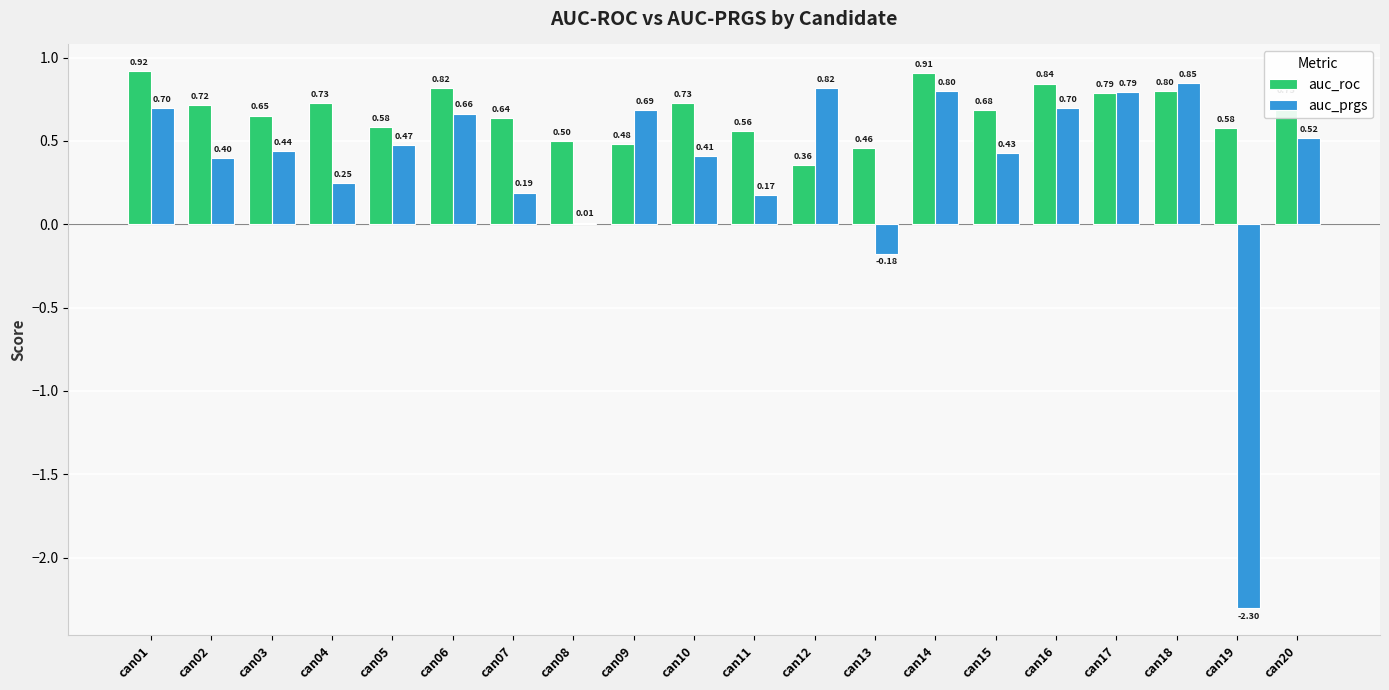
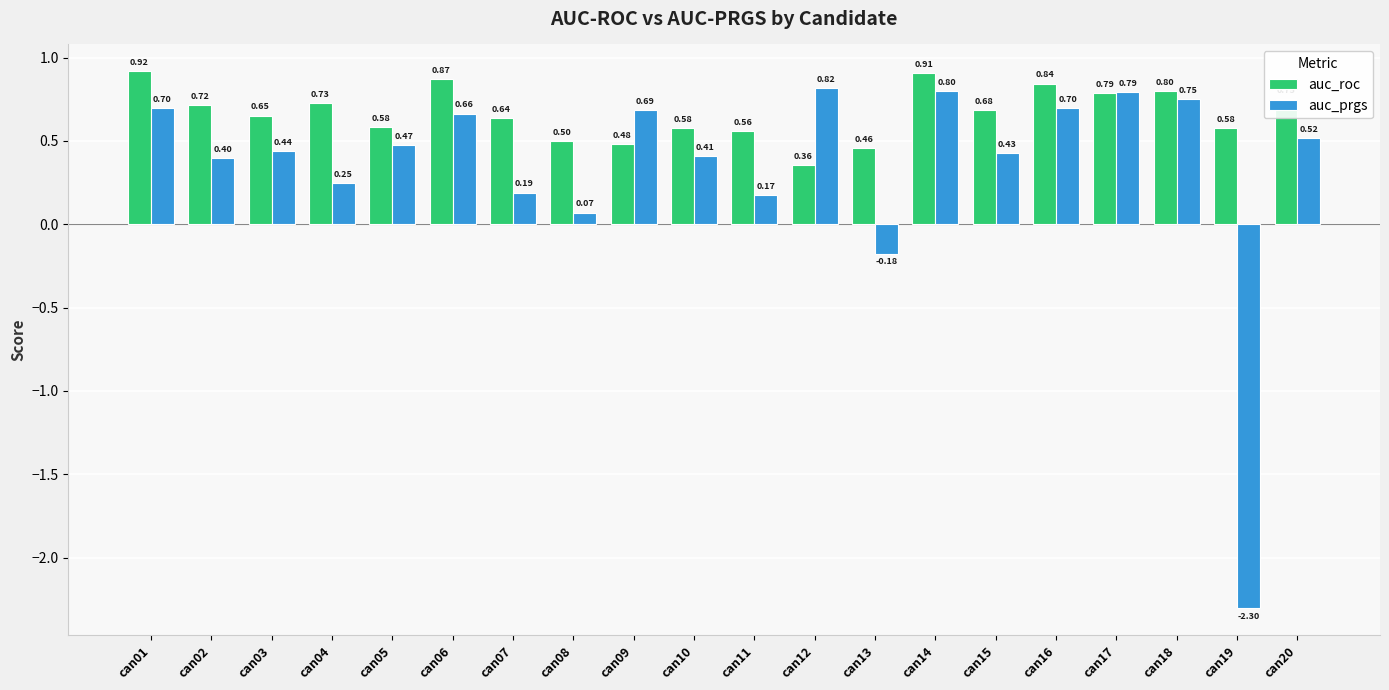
auc_roc, can06: 0.82 -> 0.87
auc_prgs, can08: 0.01 -> 0.07
auc_roc, can10: 0.73 -> 0.58
auc_prgs, can18: 0.85 -> 0.75
